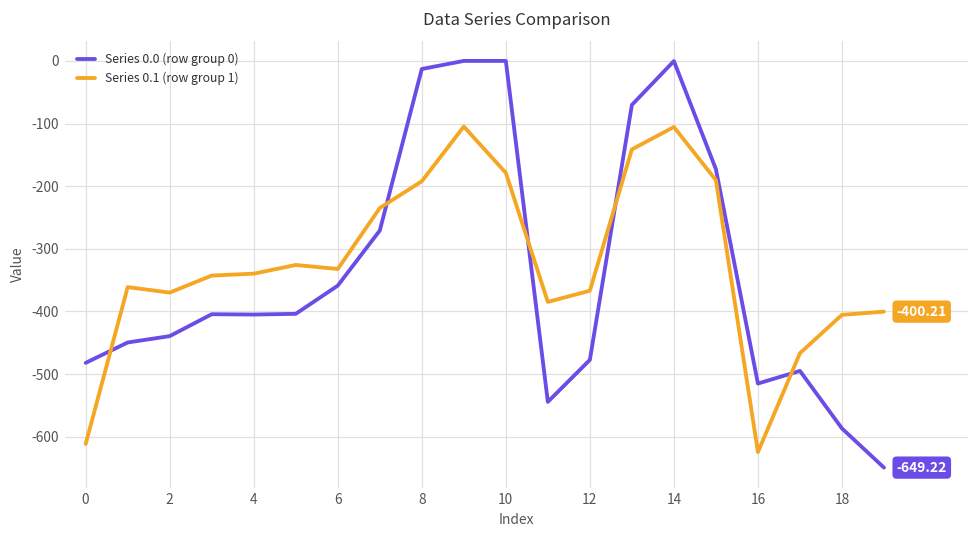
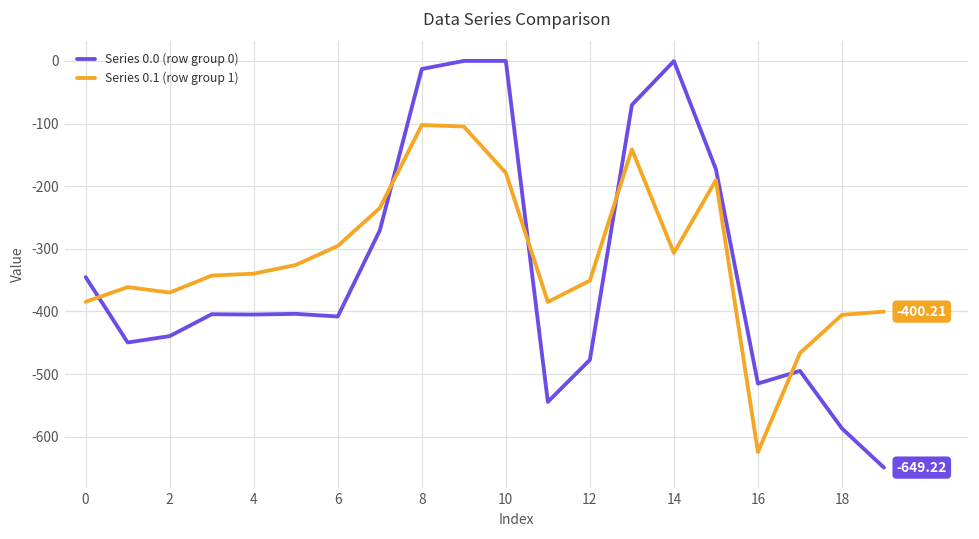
Series 0.0 (row group 0), 0: -480 -> -350
Series 0.1 (row group 1), 0: -610 -> -380
Series 0.0 (row group 0), 6: -360 -> -410
Series 0.1 (row group 1), 6: -330 -> -300
Series 0.1 (row group 1), 8: -190 -> -100
Series 0.1 (row group 1), 12: -370 -> -350
Series 0.1 (row group 1), 14: -110 -> -310
